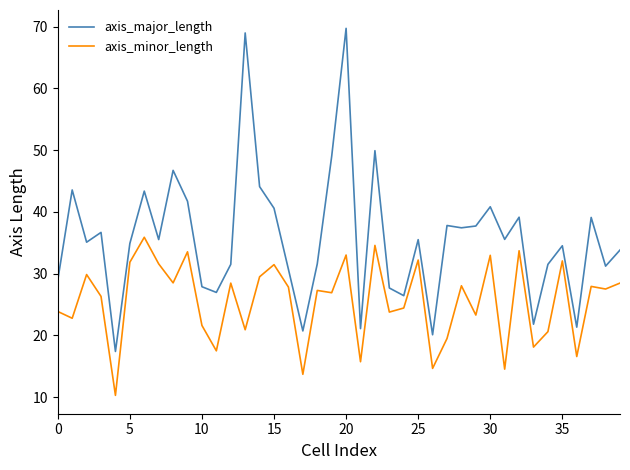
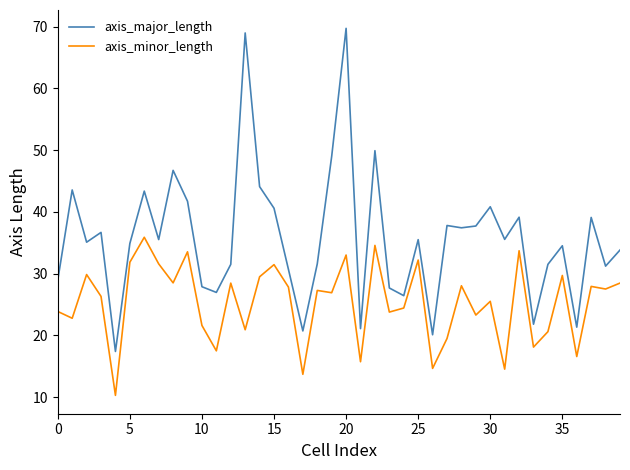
axis_minor_length, 30: 33 -> 26
axis_minor_length, 35: 32 -> 30
